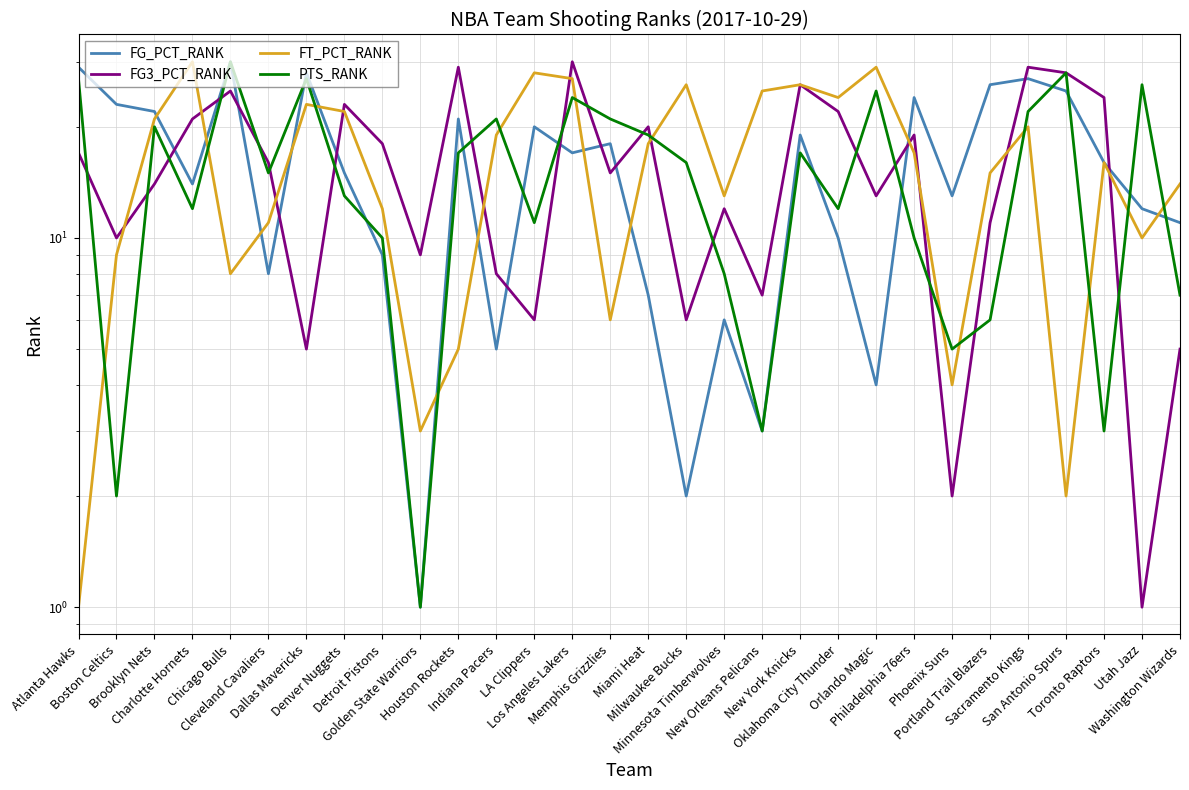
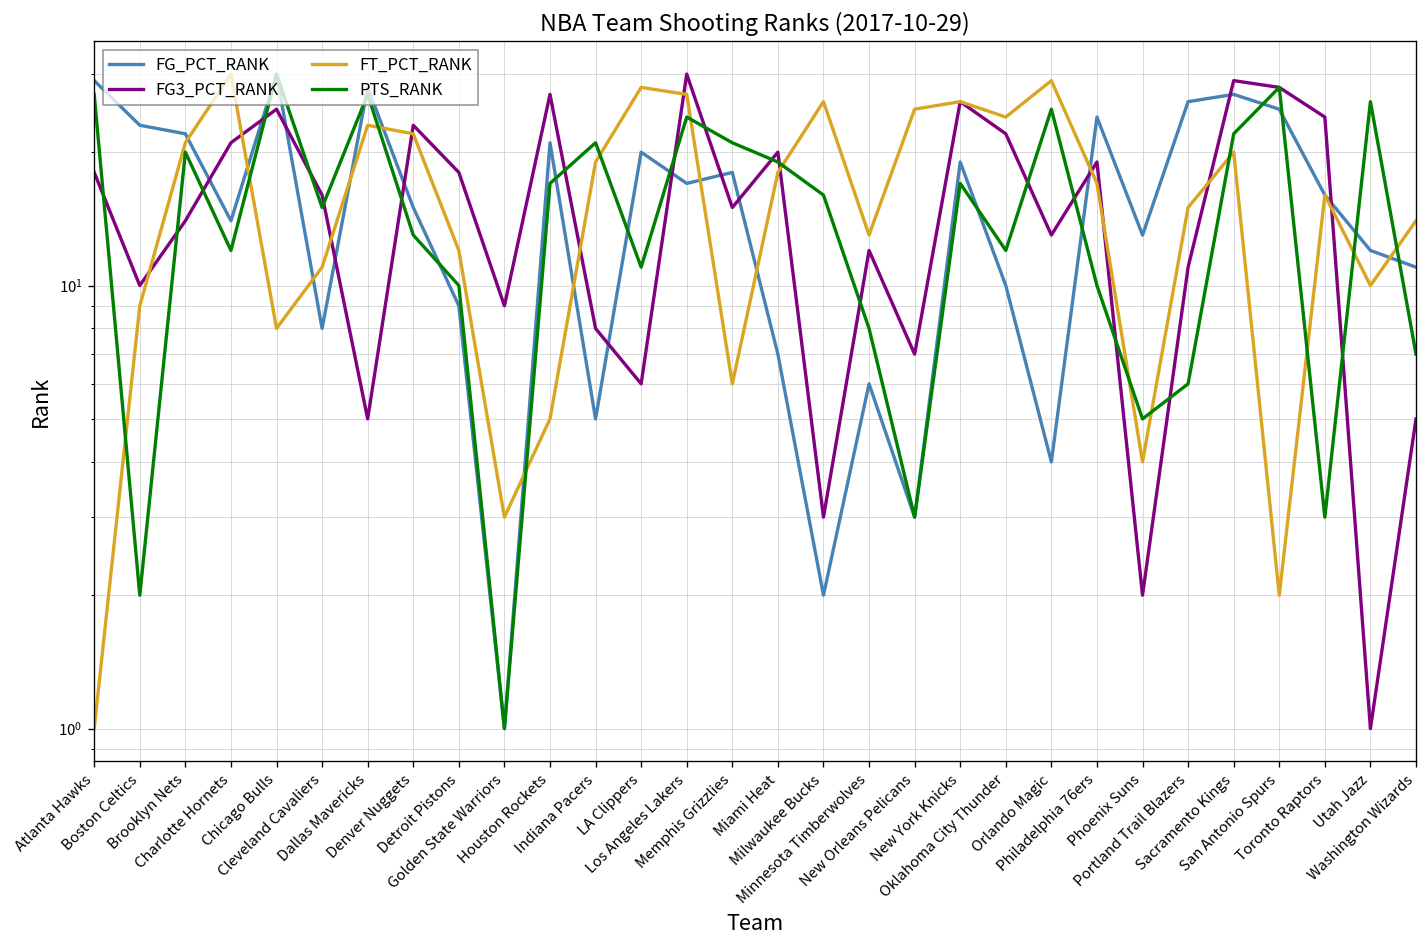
FG3_PCT_RANK, Atlanta Hawks: 17 -> 18
FG3_PCT_RANK, Houston Rockets: 29 -> 27
FG3_PCT_RANK, Milwaukee Bucks: 6 -> 3
